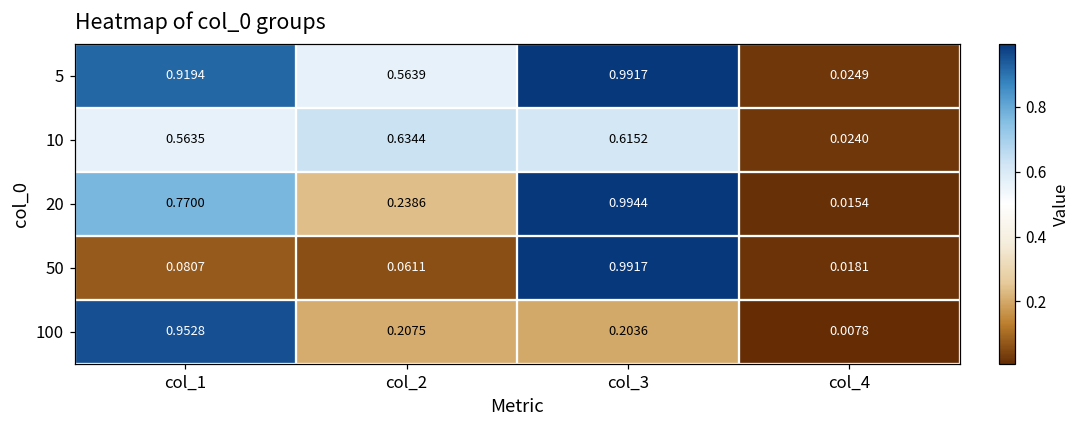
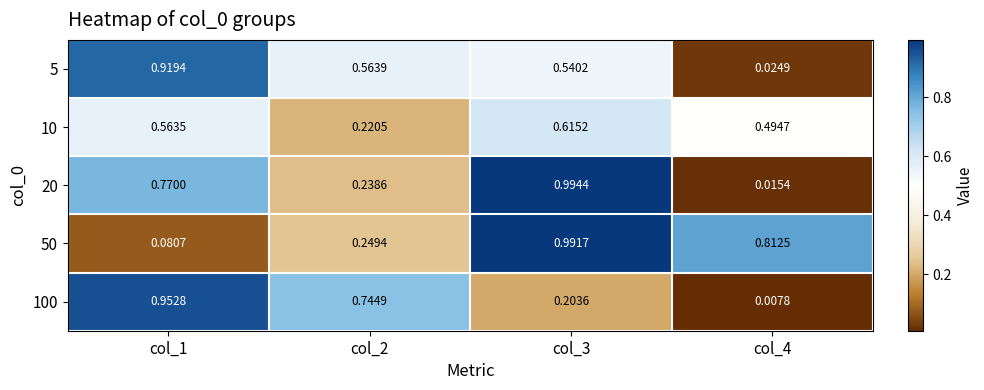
5, col_3: 0.9917 -> 0.5402
10, col_2: 0.6344 -> 0.2205
10, col_4: 0.0240 -> 0.4947
50, col_2: 0.0611 -> 0.2494
50, col_4: 0.0181 -> 0.8125
100, col_2: 0.2075 -> 0.7449
